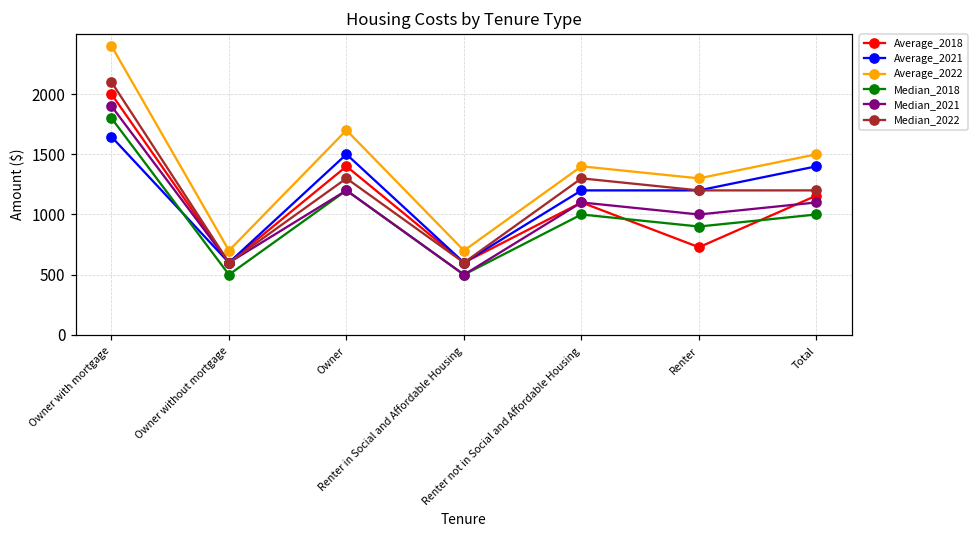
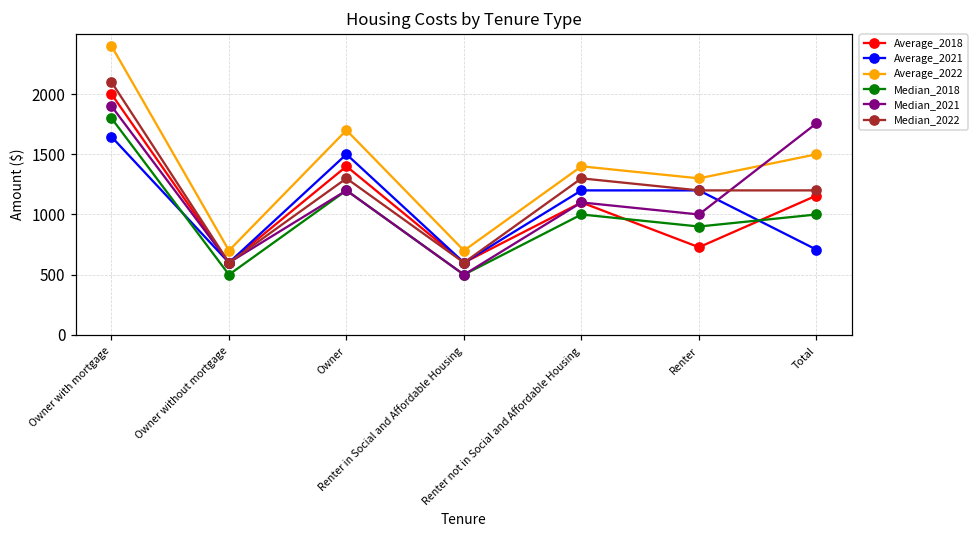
Average_2021, Total: 1400 -> 710
Median_2021, Total: 1100 -> 1760
